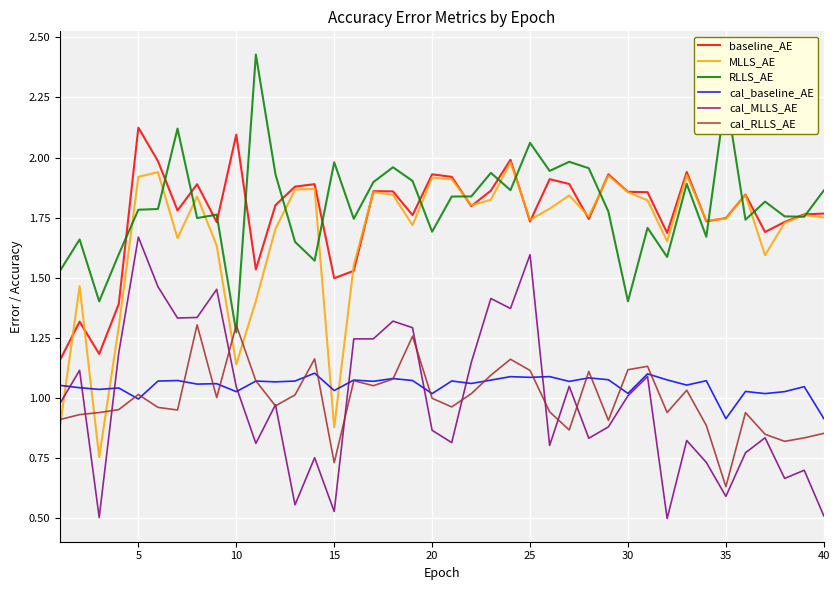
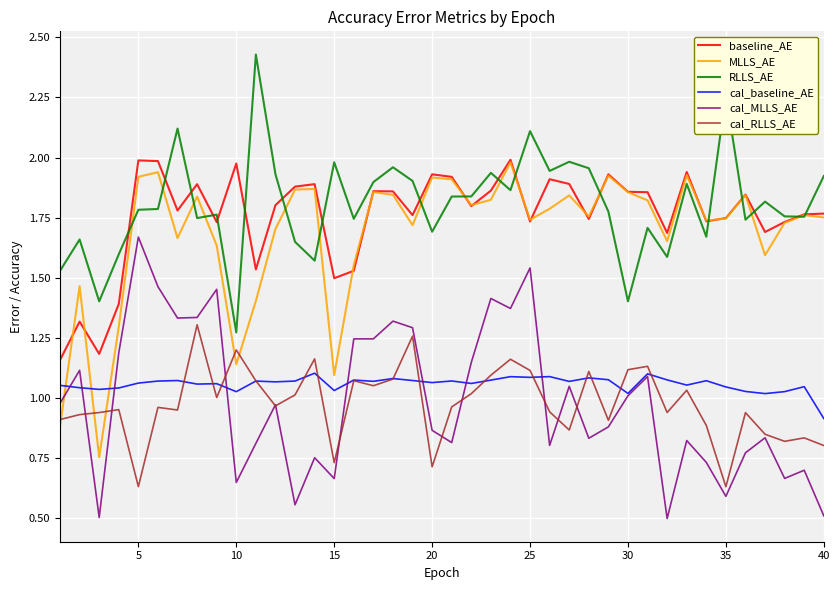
baseline_AE, 5: 2.12 -> 1.99
cal_baseline_AE, 5: 1.00 -> 1.06
cal_RLLS_AE, 5: 1.01 -> 0.63
baseline_AE, 10: 2.10 -> 1.98
cal_MLLS_AE, 10: 1.05 -> 0.65
cal_RLLS_AE, 10: 1.30 -> 1.20
MLLS_AE, 15: 0.88 -> 1.10
cal_MLLS_AE, 15: 0.53 -> 0.66
cal_baseline_AE, 20: 1.02 -> 1.06
cal_RLLS_AE, 20: 1.00 -> 0.71
RLLS_AE, 25: 2.06 -> 2.11
cal_MLLS_AE, 25: 1.60 -> 1.54
cal_baseline_AE, 35: 0.91 -> 1.05
RLLS_AE, 40: 1.86 -> 1.92
cal_RLLS_AE, 40: 0.85 -> 0.80
